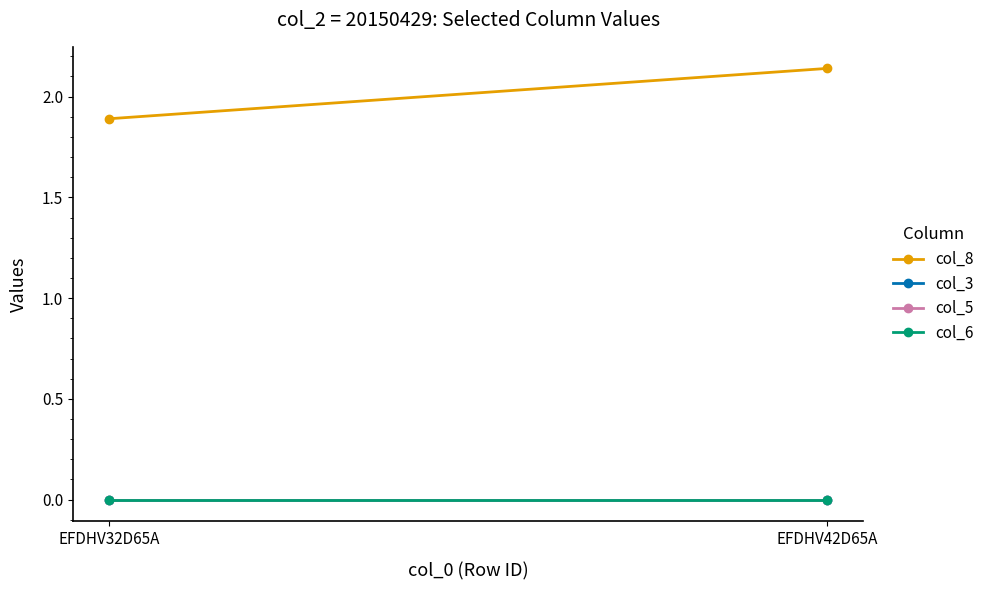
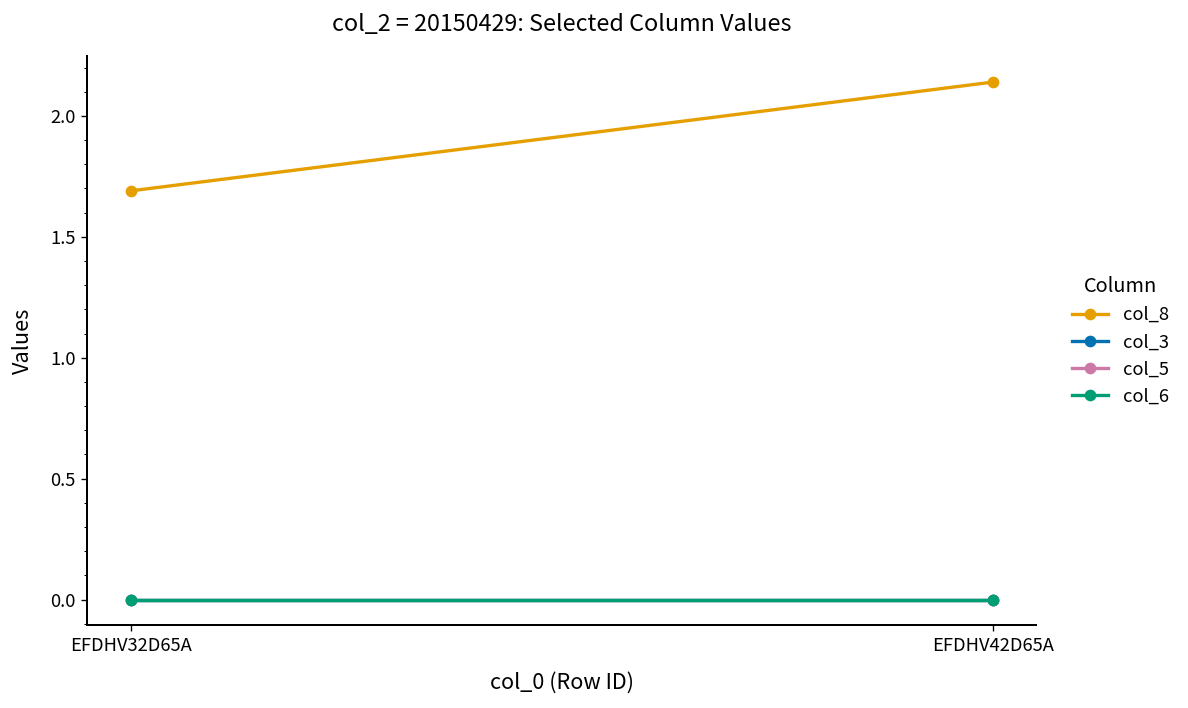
col_8, EFDHV32D65A: 1.89 -> 1.69
